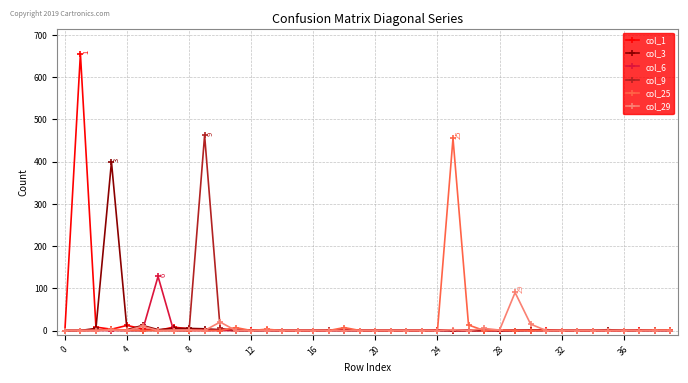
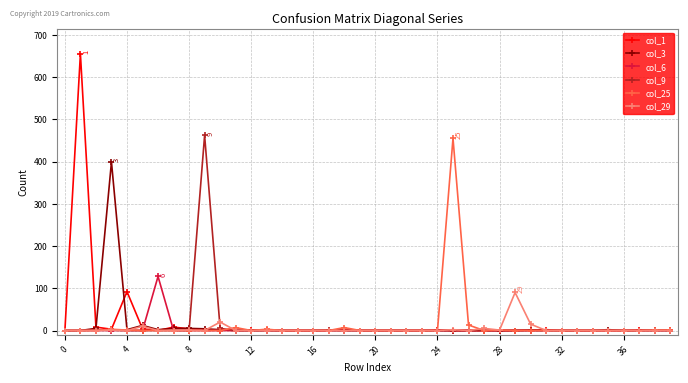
col_1, 4: 10 -> 90
